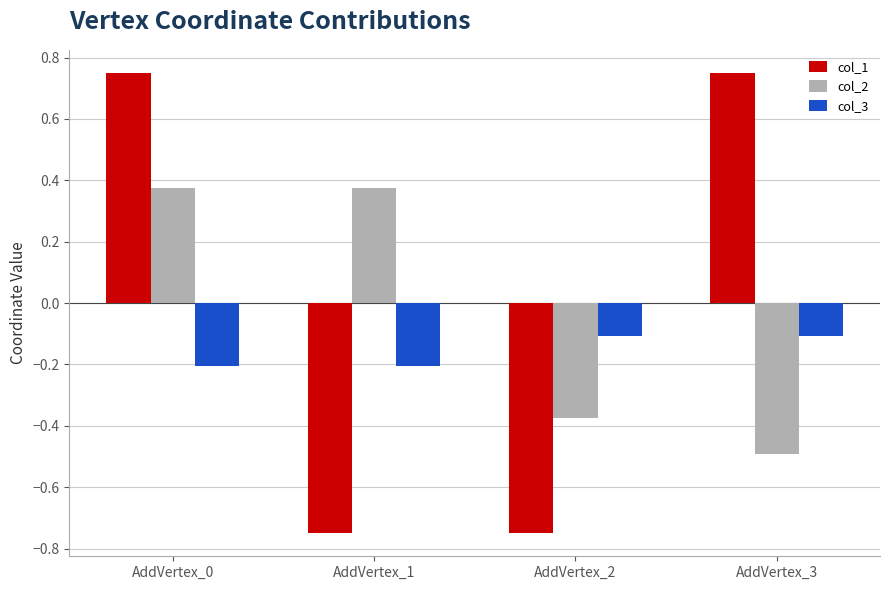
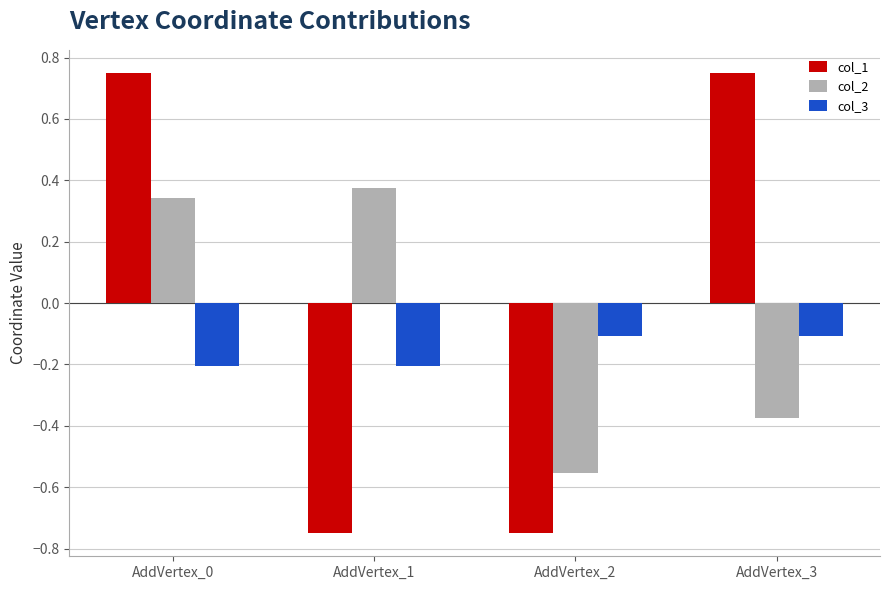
col_2, AddVertex_0: 0.38 -> 0.34
col_2, AddVertex_2: -0.38 -> -0.56
col_2, AddVertex_3: -0.49 -> -0.38
